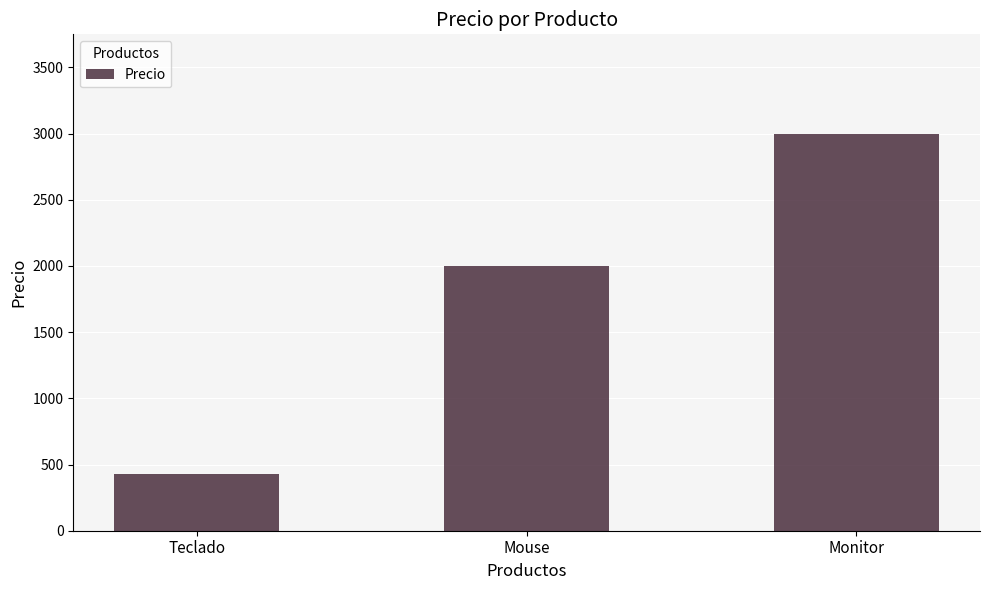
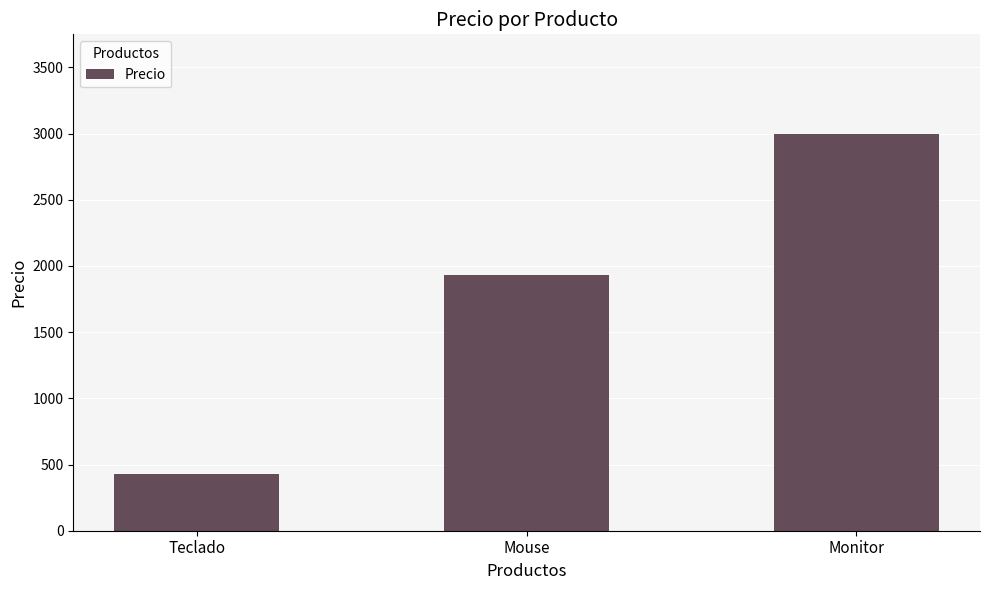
Mouse: 2000 -> 1930
